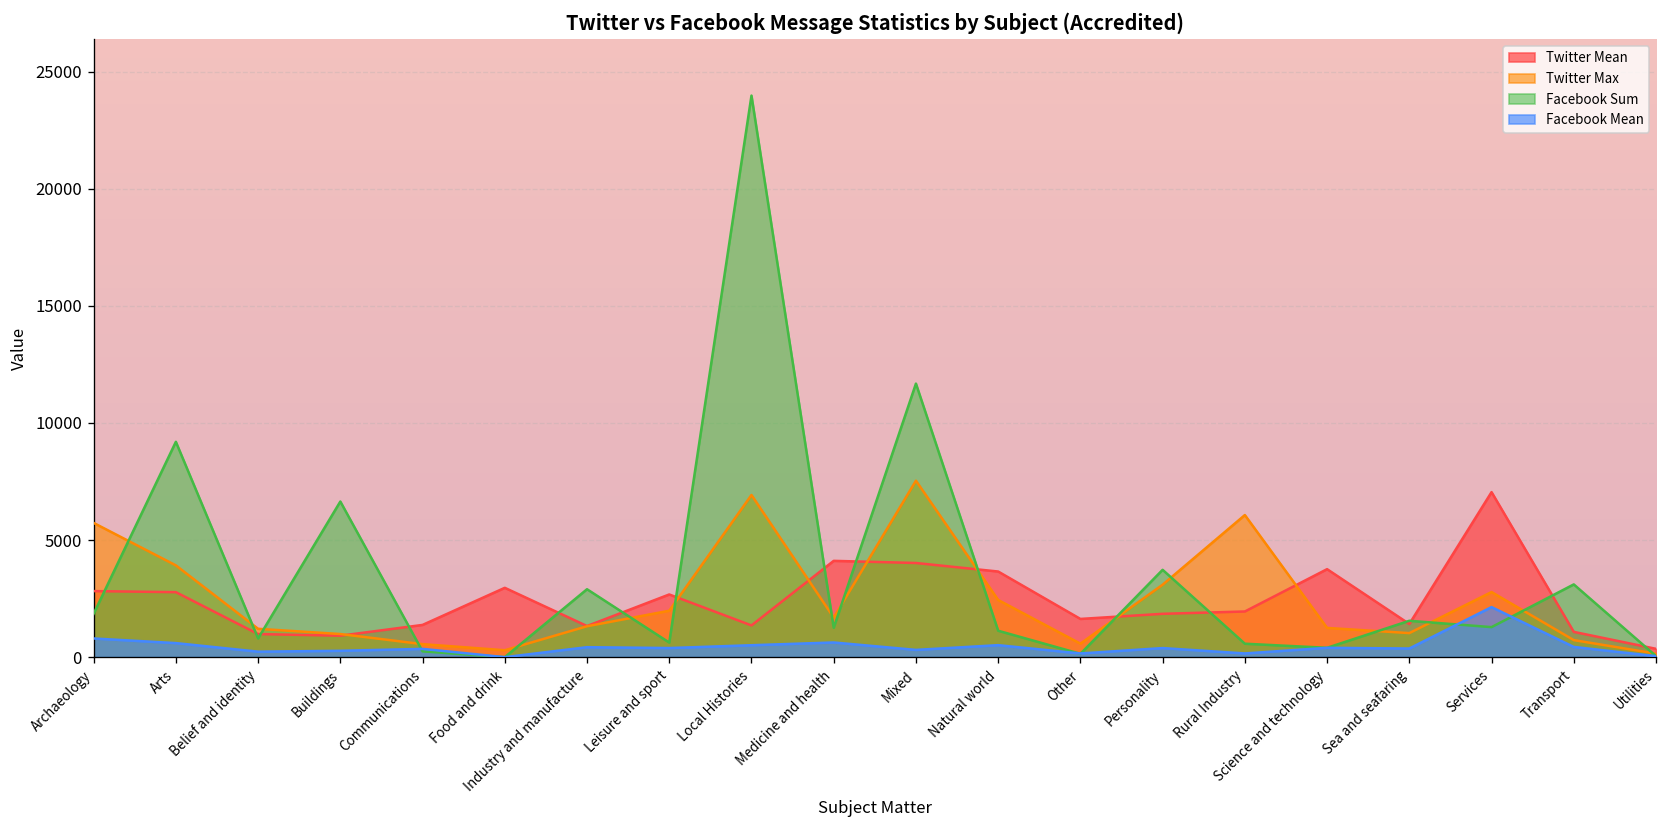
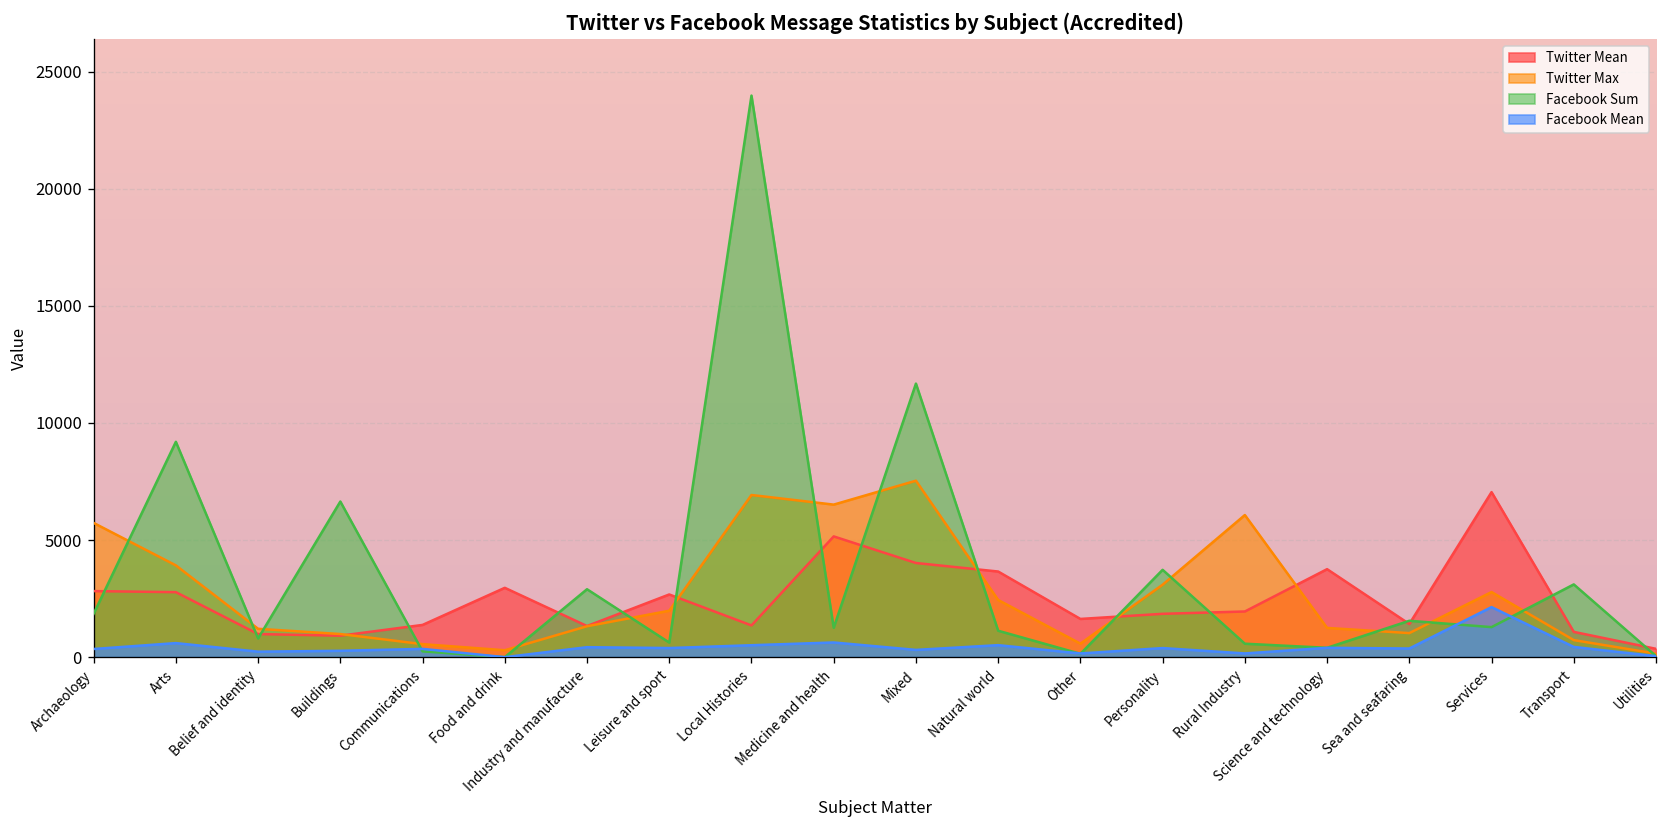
Facebook Mean, Archaeology: 800 -> 300
Twitter Mean, Medicine and health: 4100 -> 5200
Twitter Max, Medicine and health: 1700 -> 6500
